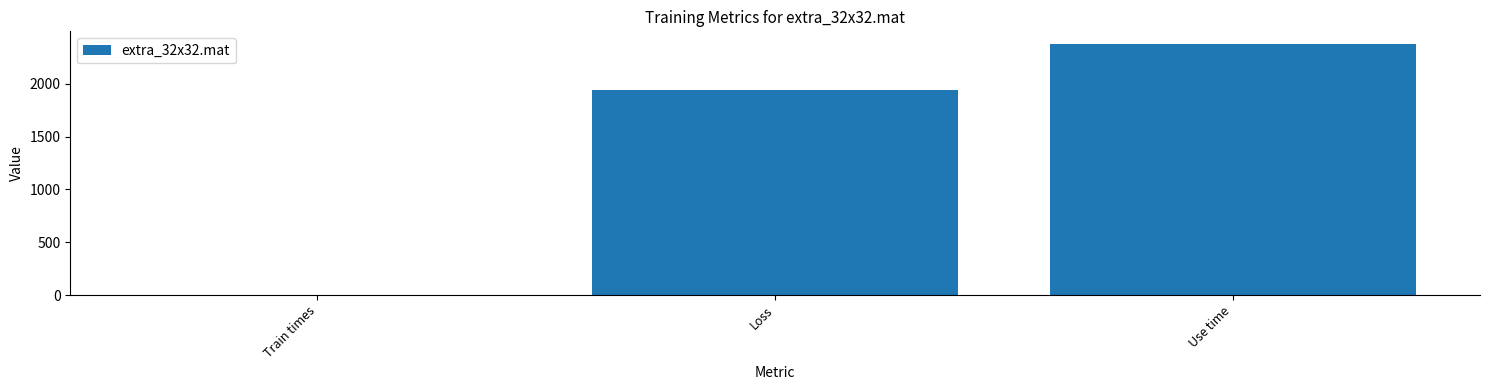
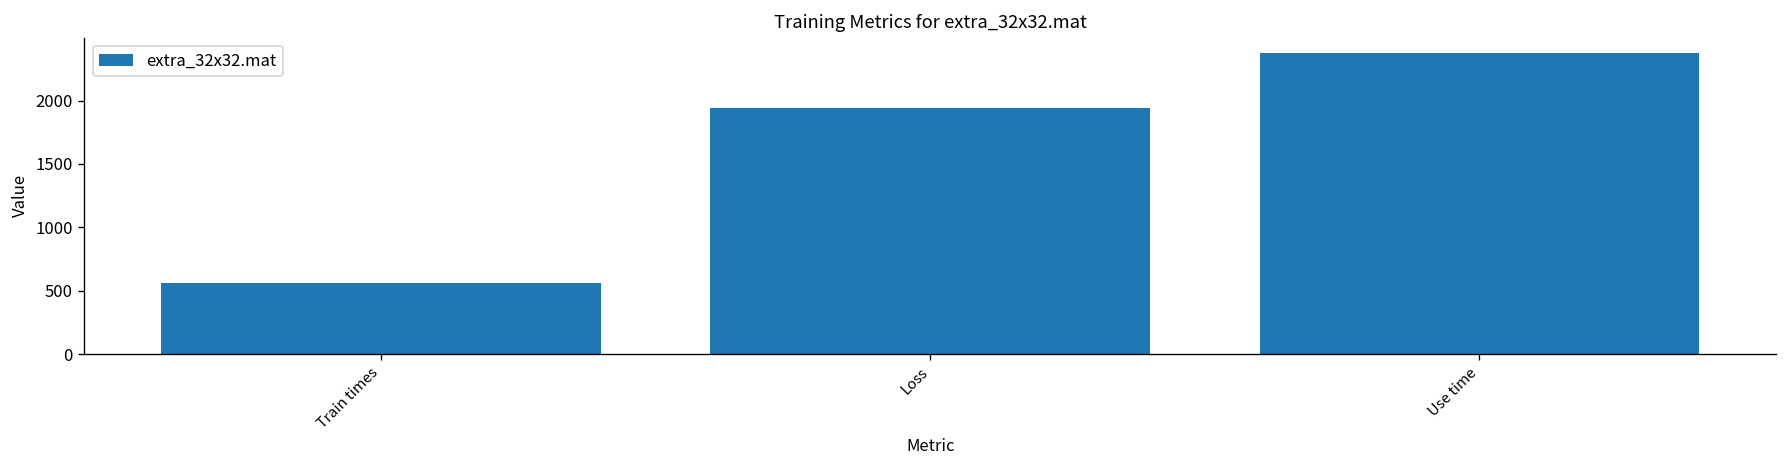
Train times: 0 -> 560
